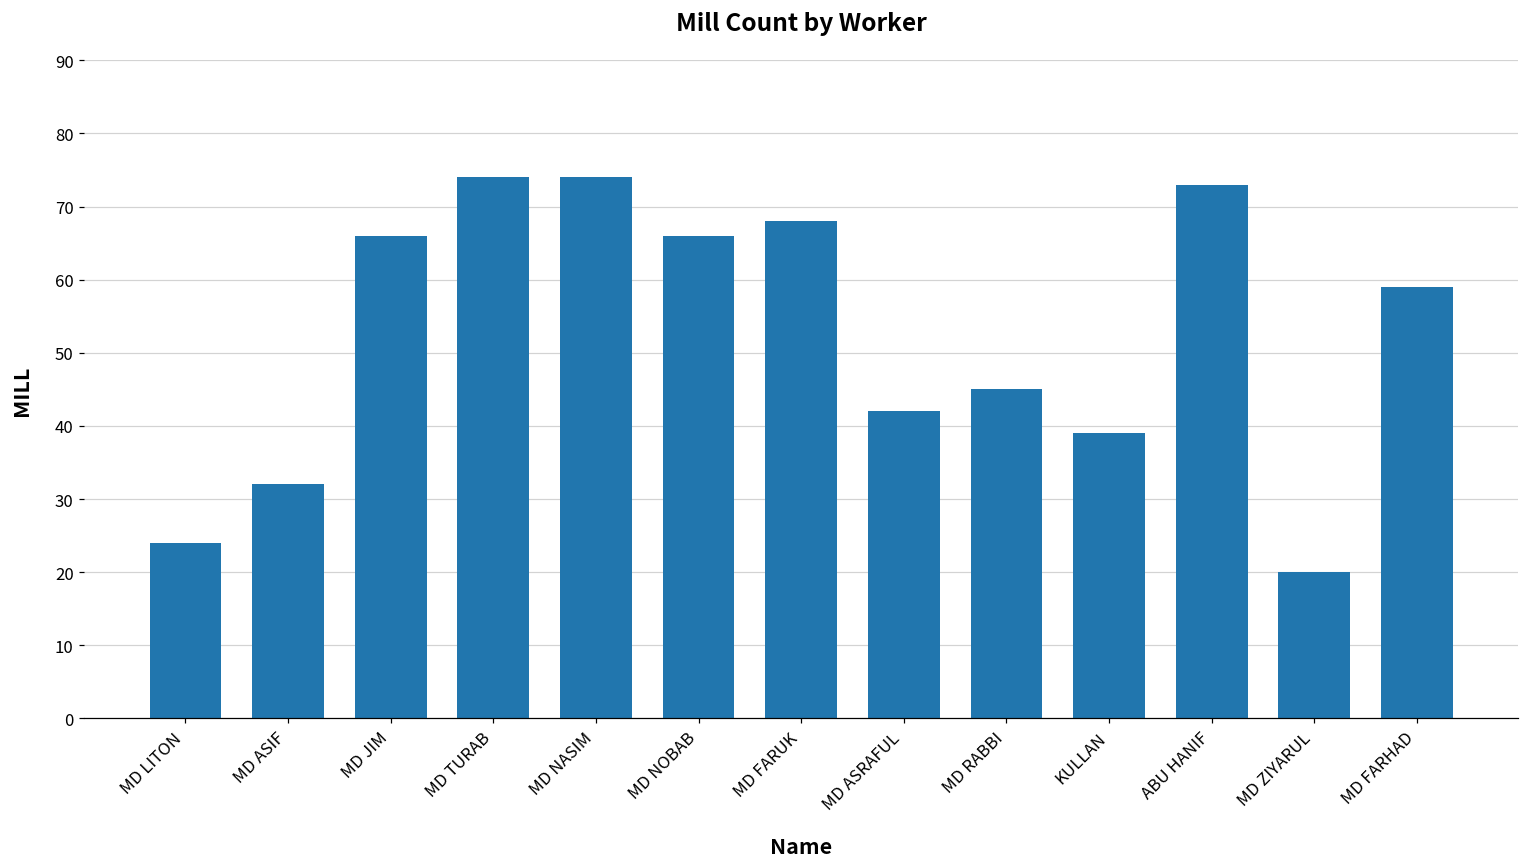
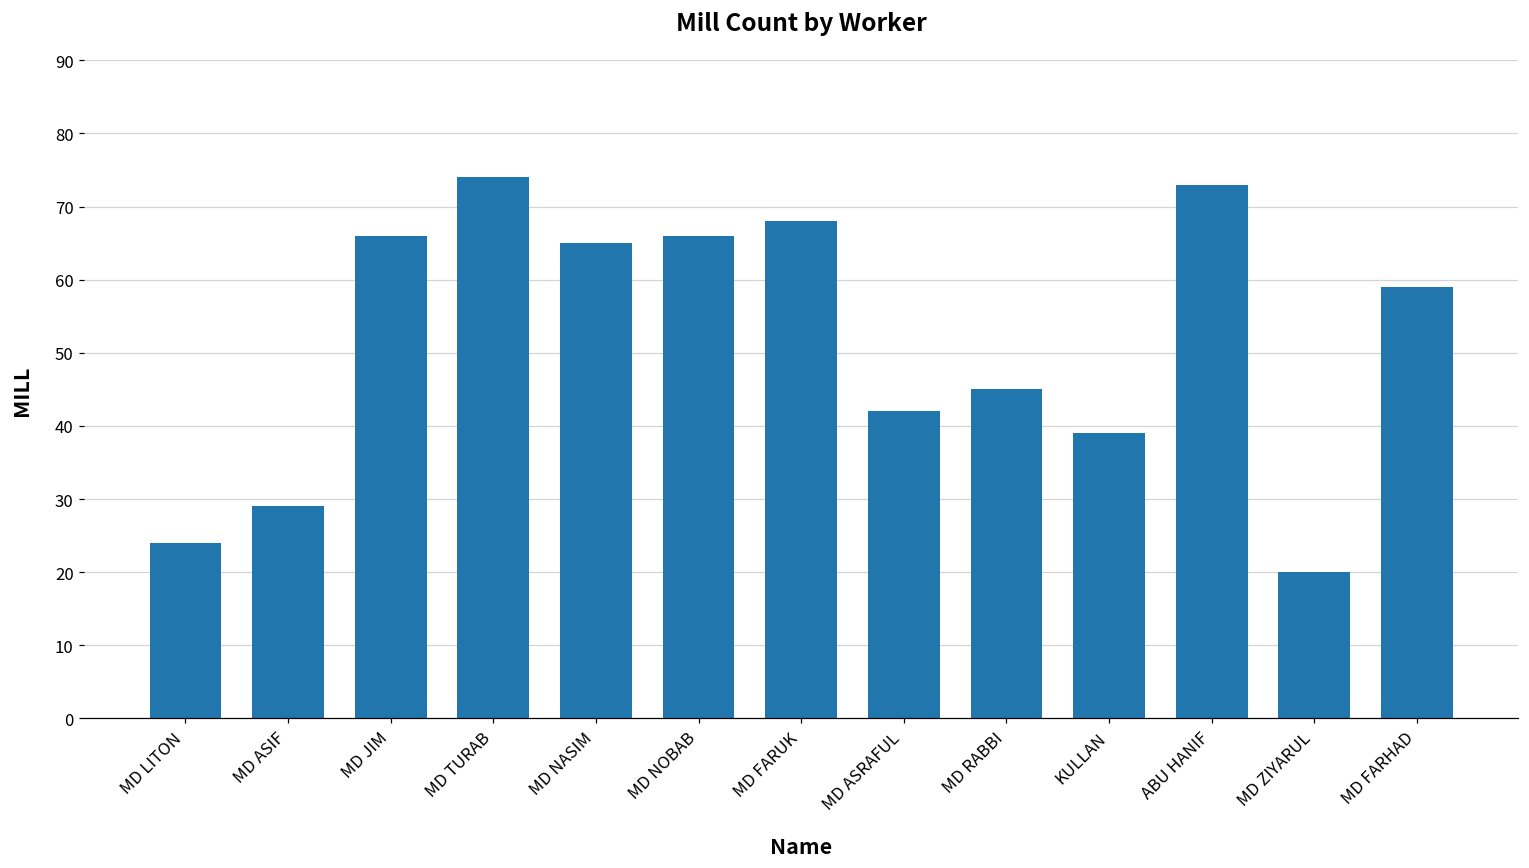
MD ASIF: 32 -> 29
MD NASIM: 74 -> 65
